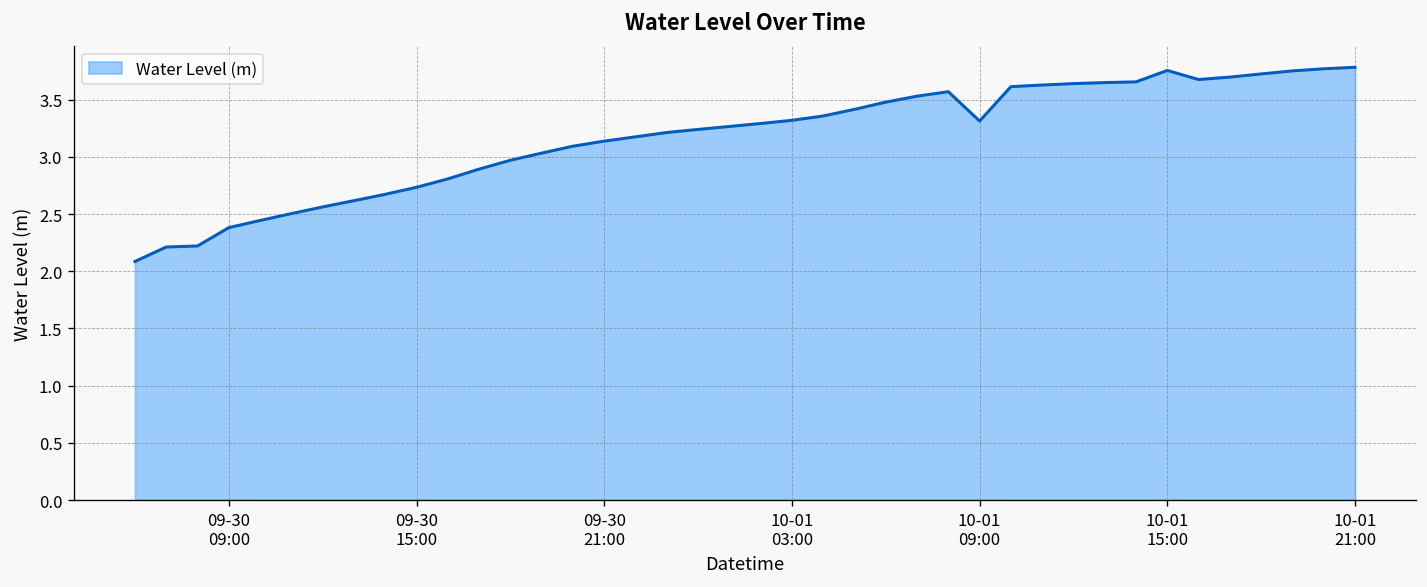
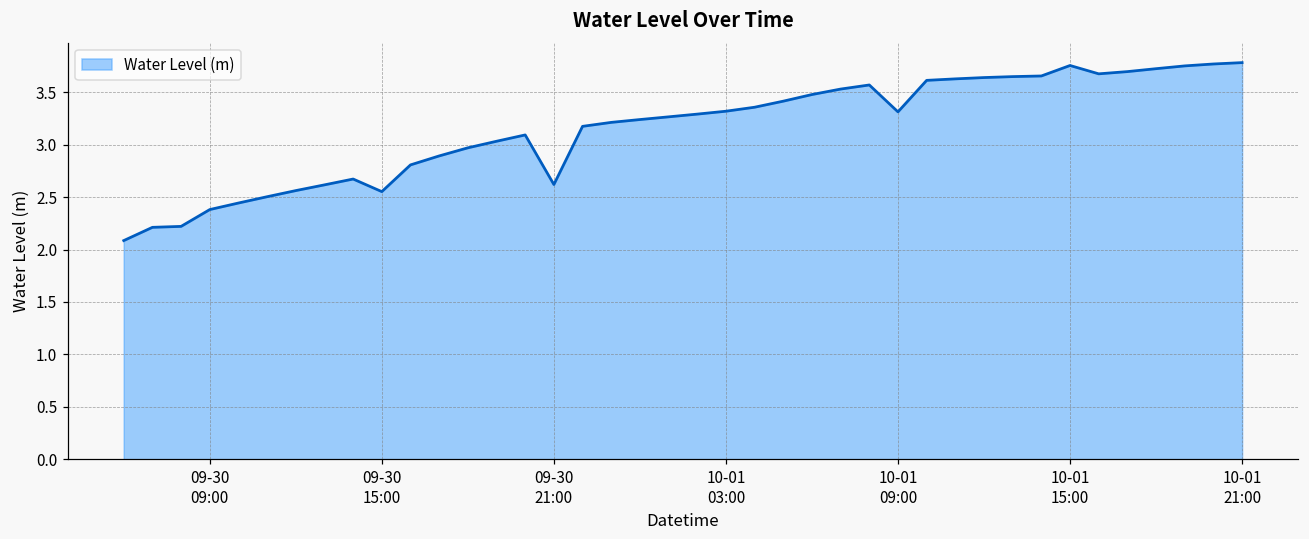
09-30 15:00: 2.7 -> 2.6
09-30 21:00: 3.1 -> 2.6
